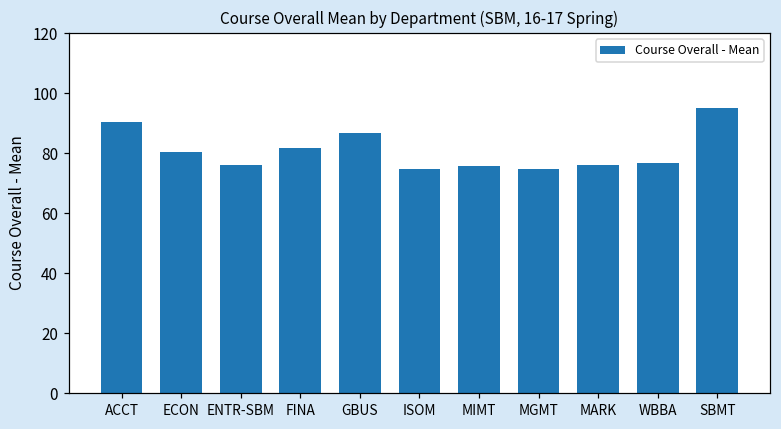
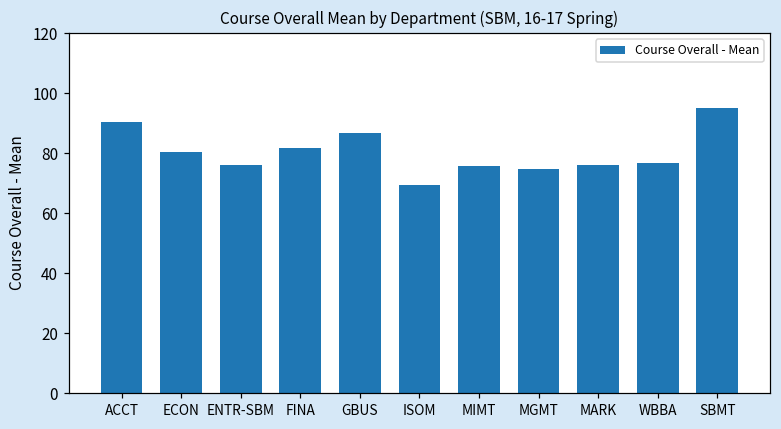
ISOM: 75 -> 70
